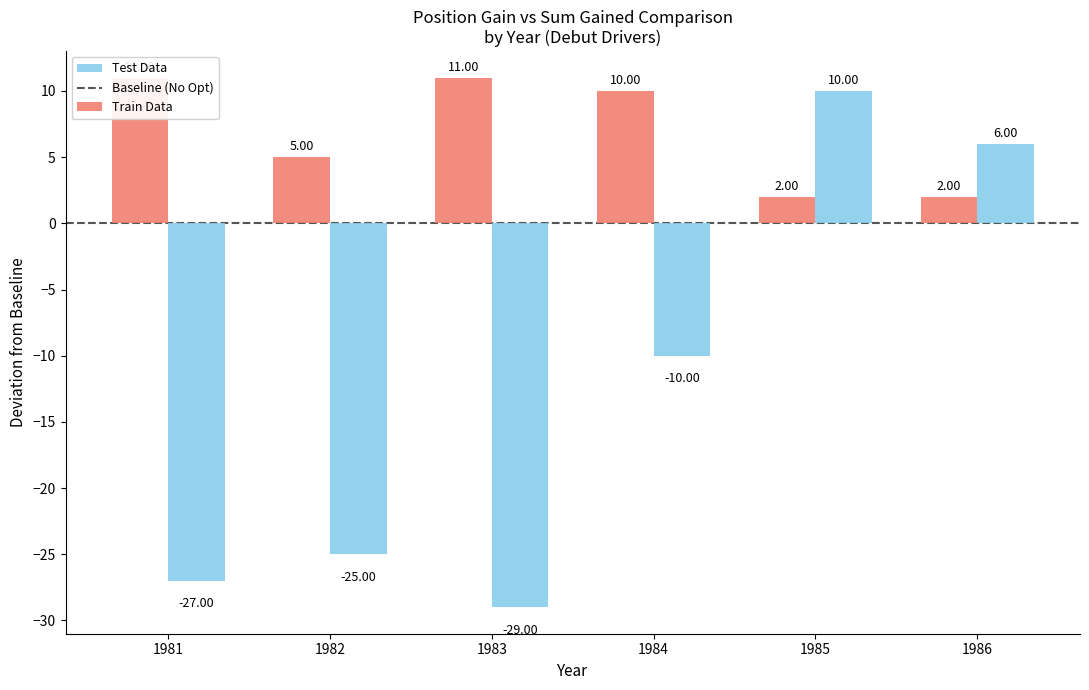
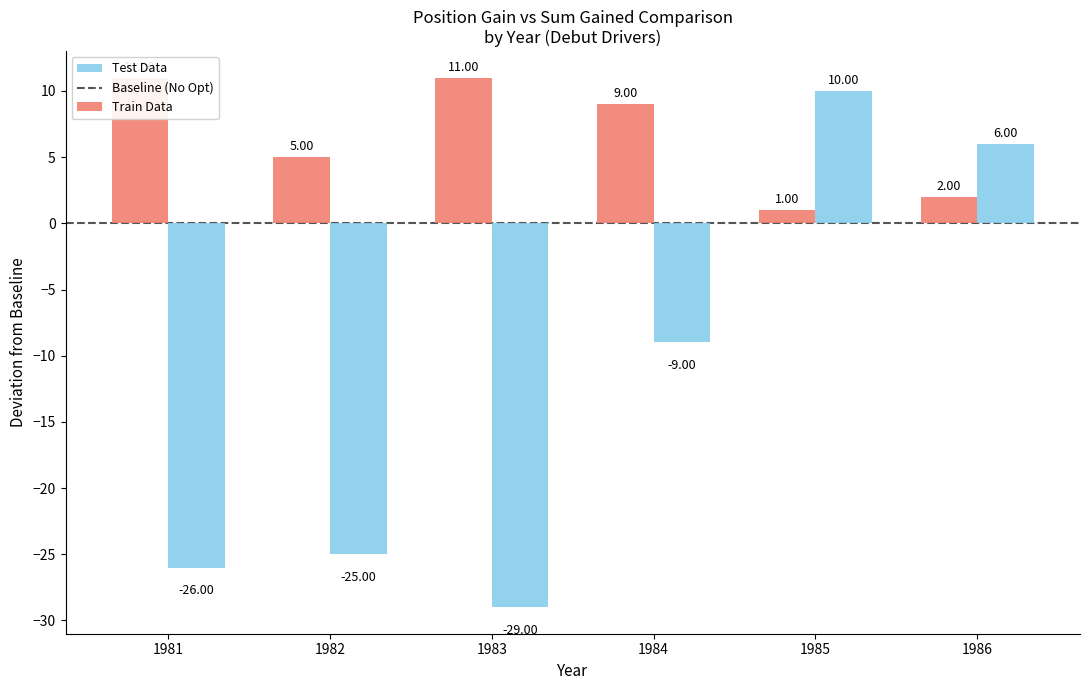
Test Data, 1981: -27.00 -> -26.00
Train Data, 1984: 10.00 -> 9.00
Test Data, 1984: -10.00 -> -9.00
Train Data, 1985: 2.00 -> 1.00
